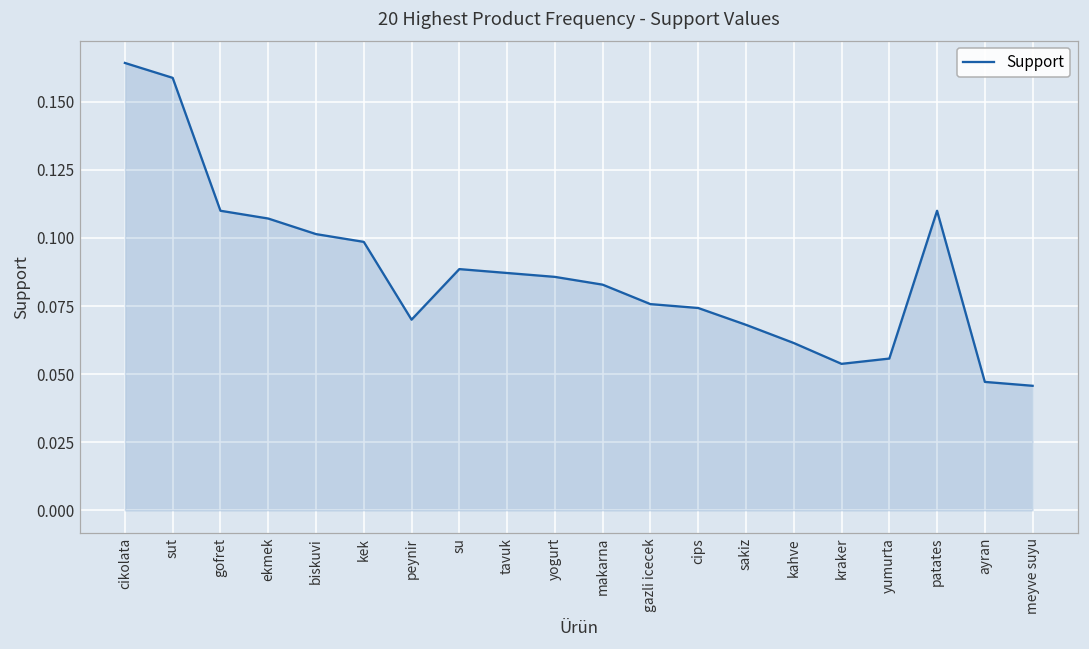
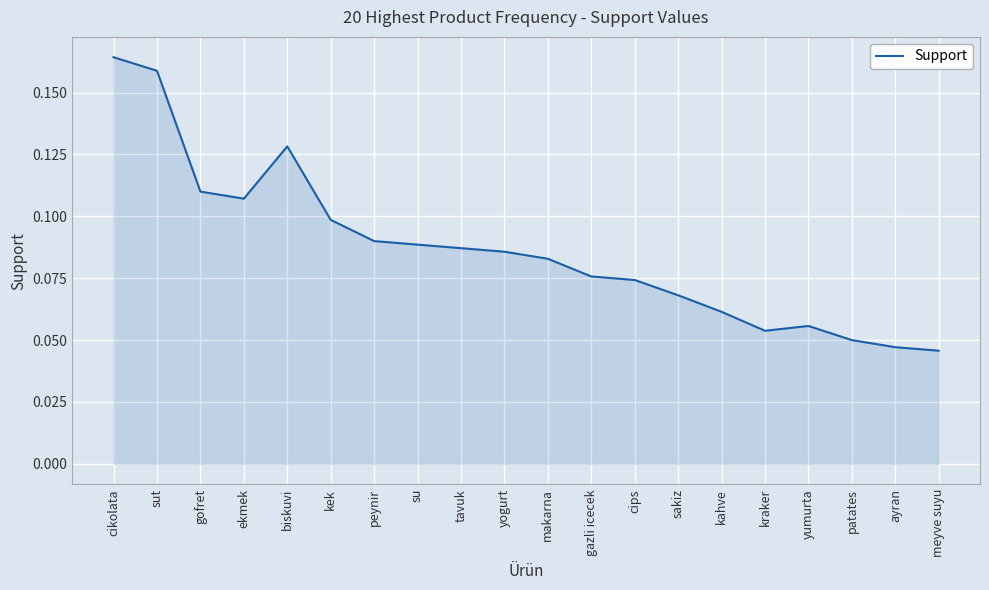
biskuvi: 0.101 -> 0.128
peynir: 0.07 -> 0.09
patates: 0.11 -> 0.05
